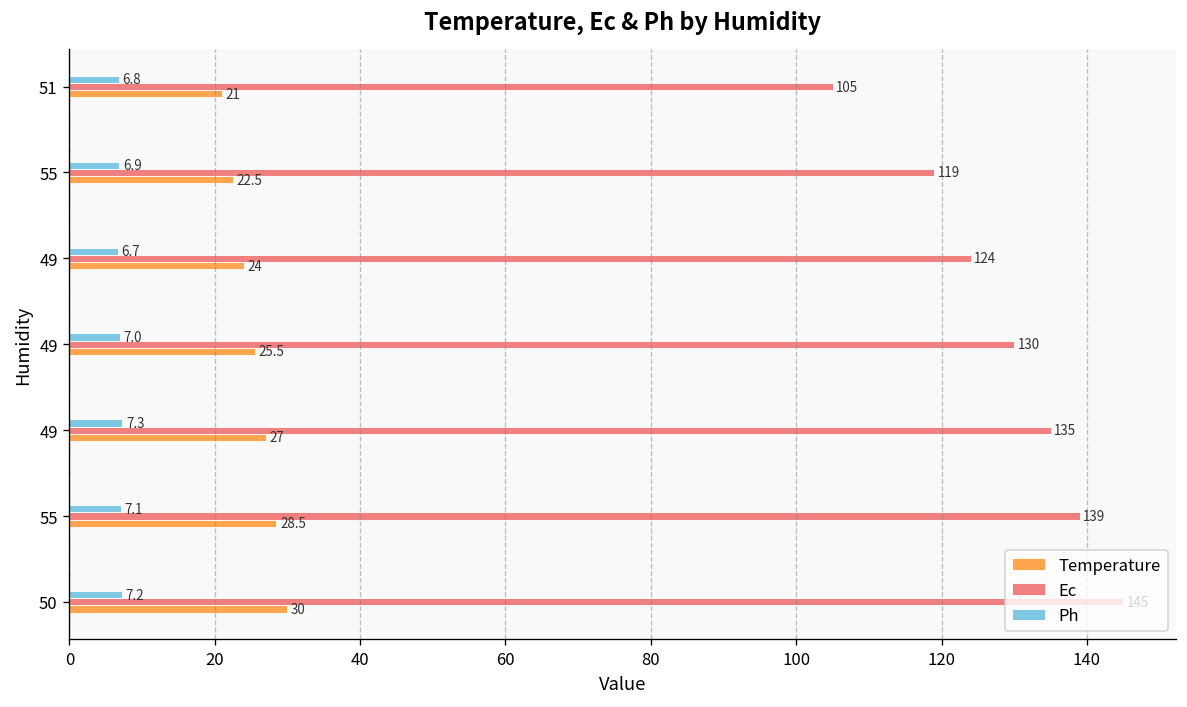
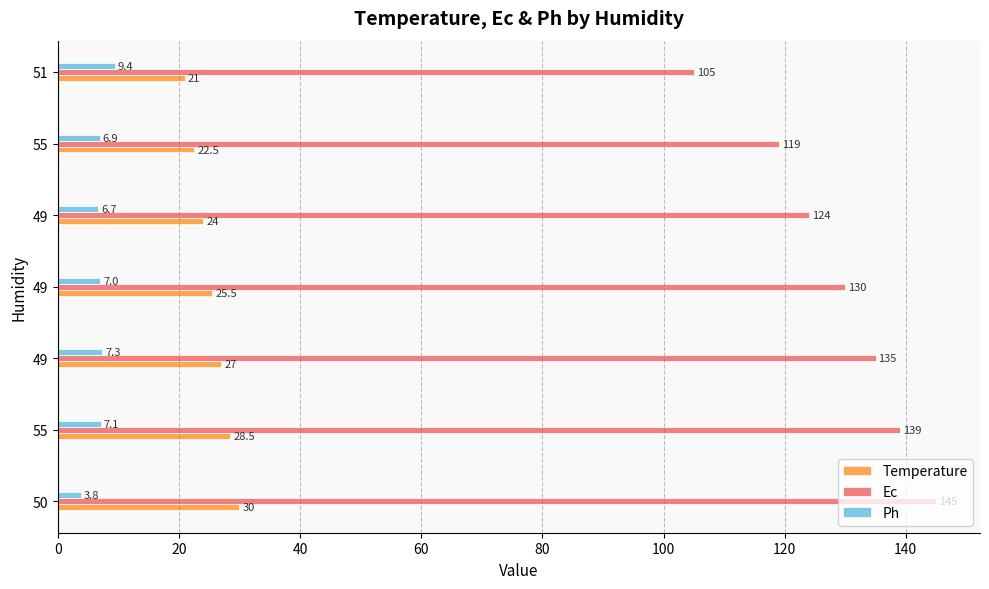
Ph, 51: 6.8 -> 9.4
Ph, 50: 7.2 -> 3.8
